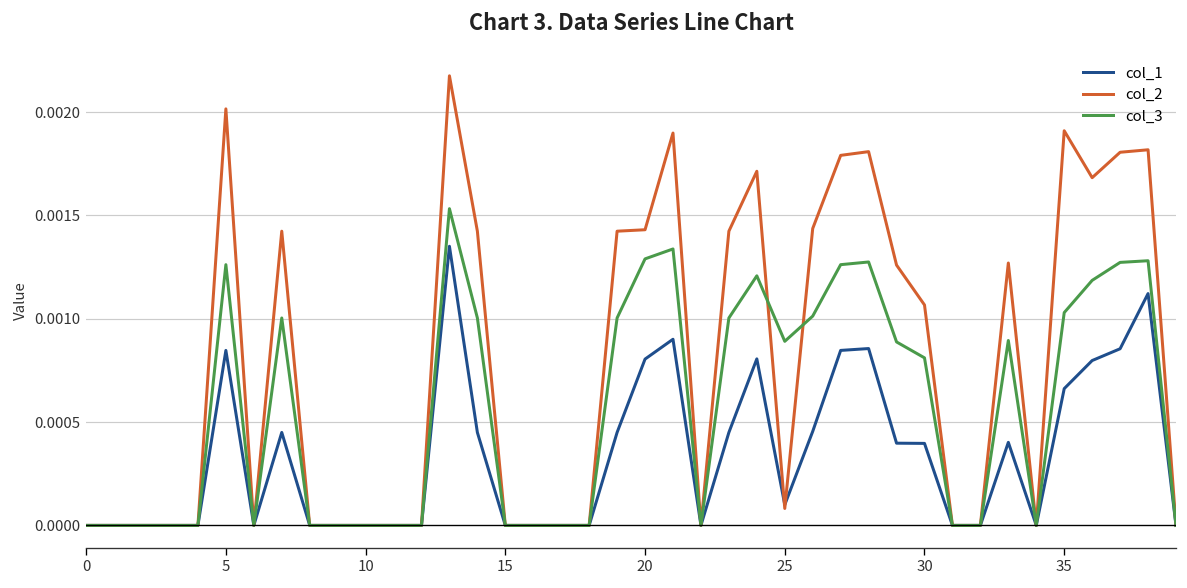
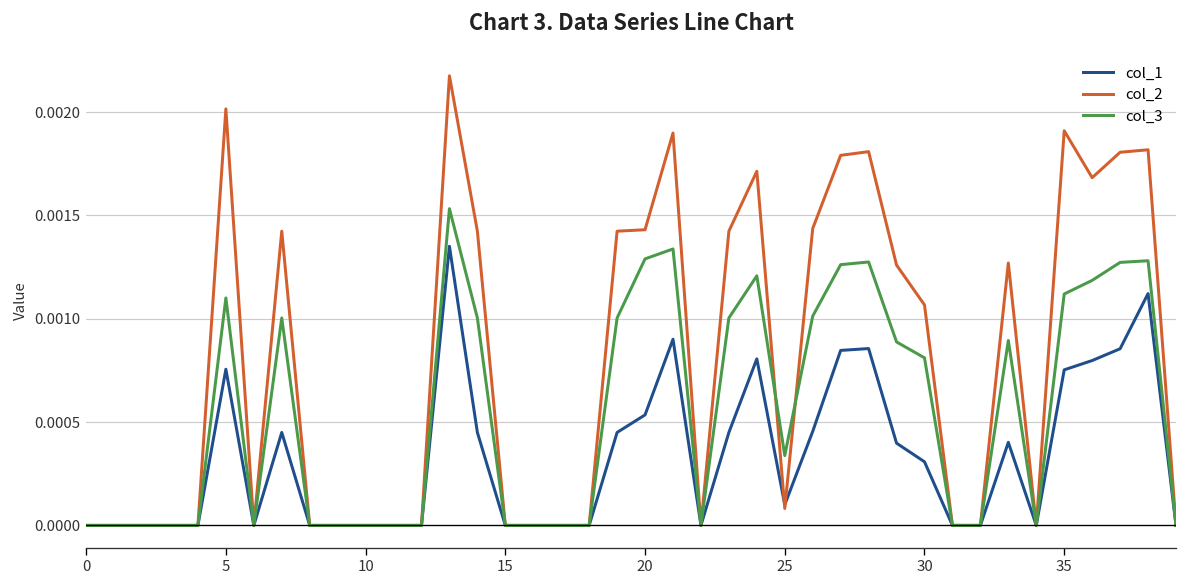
col_1, 5: 0.00085 -> 0.00076
col_3, 5: 0.00126 -> 0.00110
col_1, 20: 0.00081 -> 0.00054
col_3, 25: 0.00089 -> 0.00034
col_1, 30: 0.00040 -> 0.00031
col_1, 35: 0.00066 -> 0.00075
col_3, 35: 0.00103 -> 0.00112
